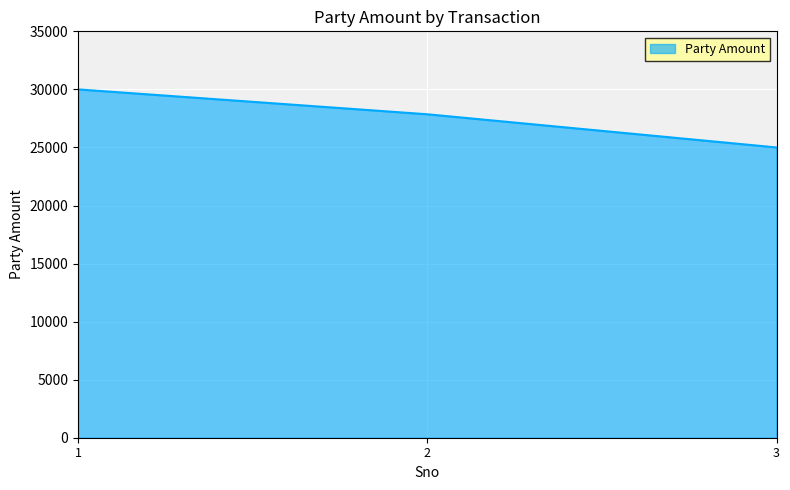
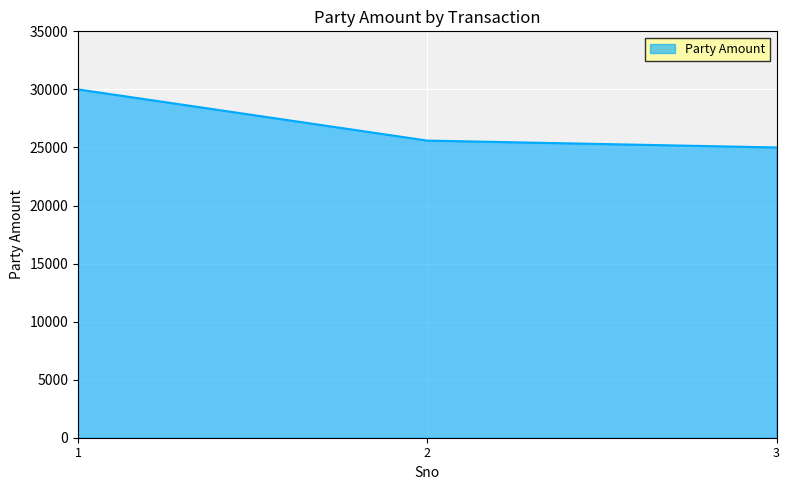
2: 27900 -> 25600
